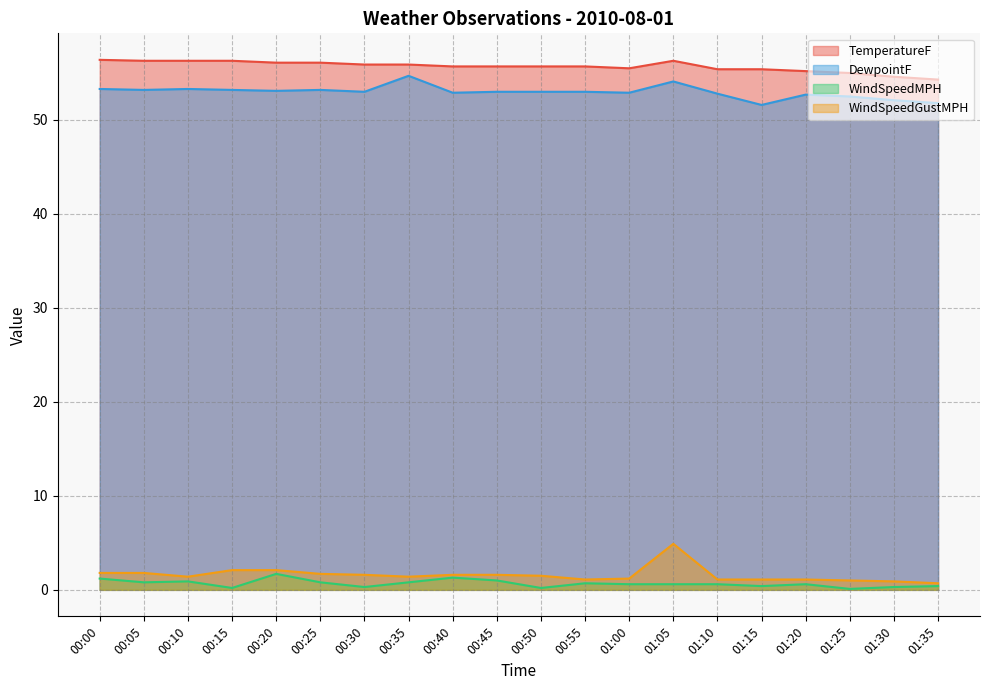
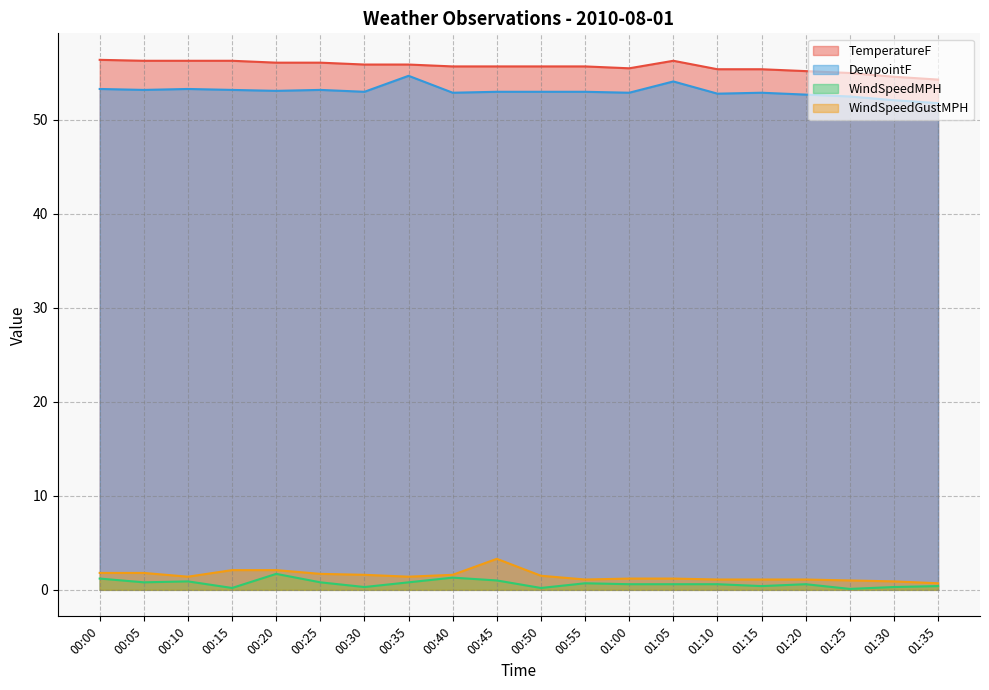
WindSpeedGustMPH, 00:45: 2 -> 3
WindSpeedGustMPH, 01:05: 5 -> 1
DewpointF, 01:15: 52 -> 53
